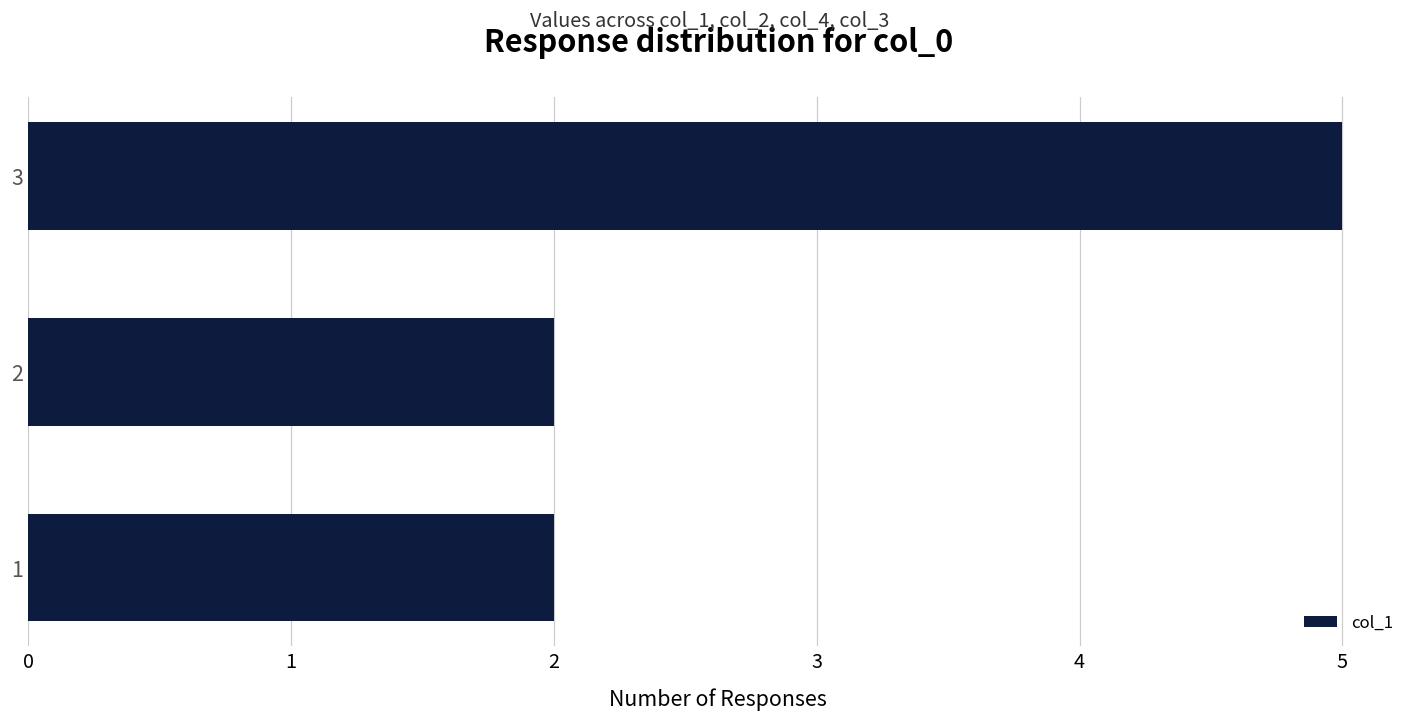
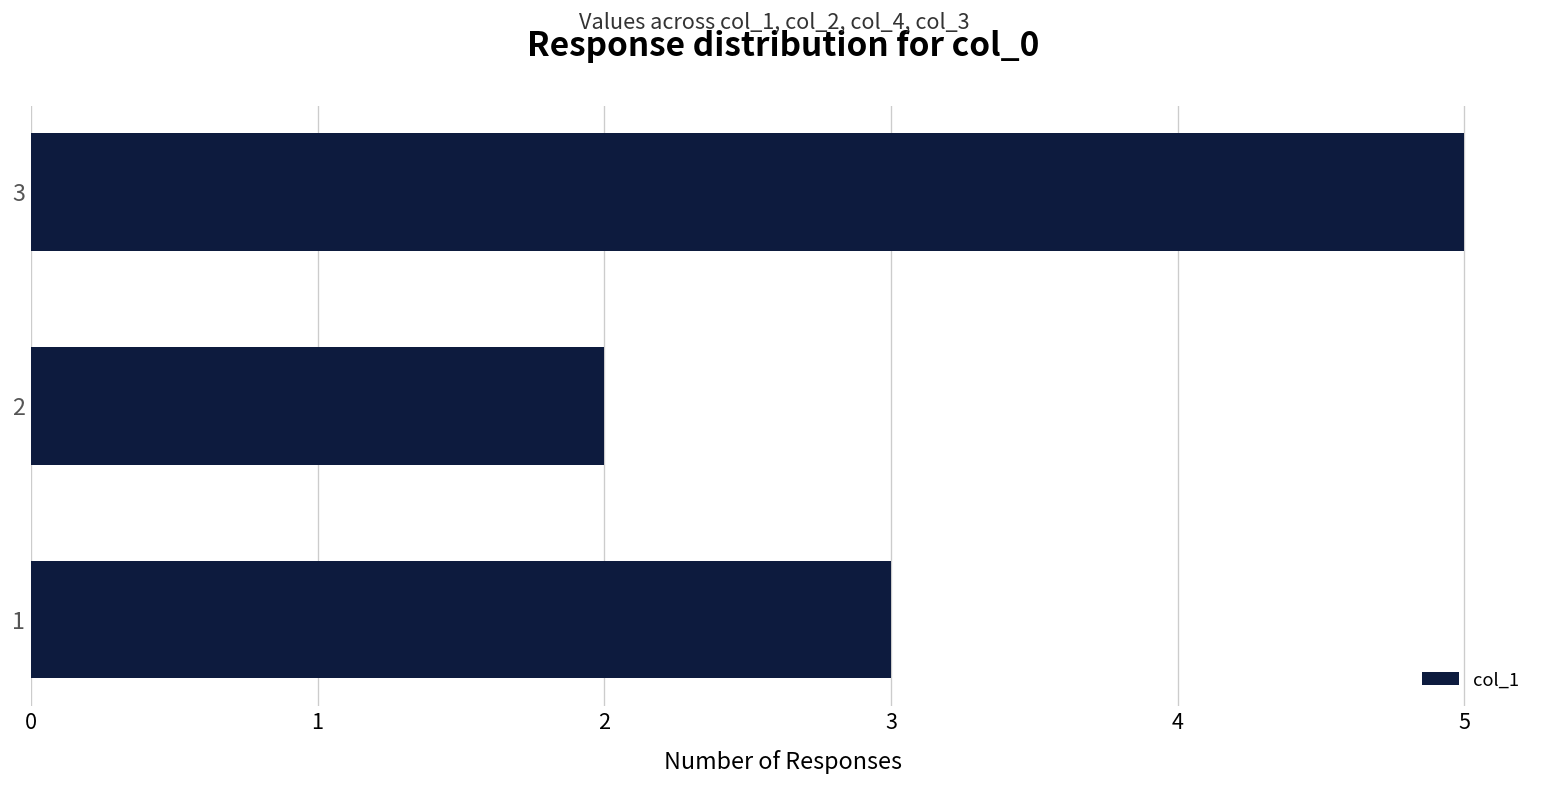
1: 2 -> 3
